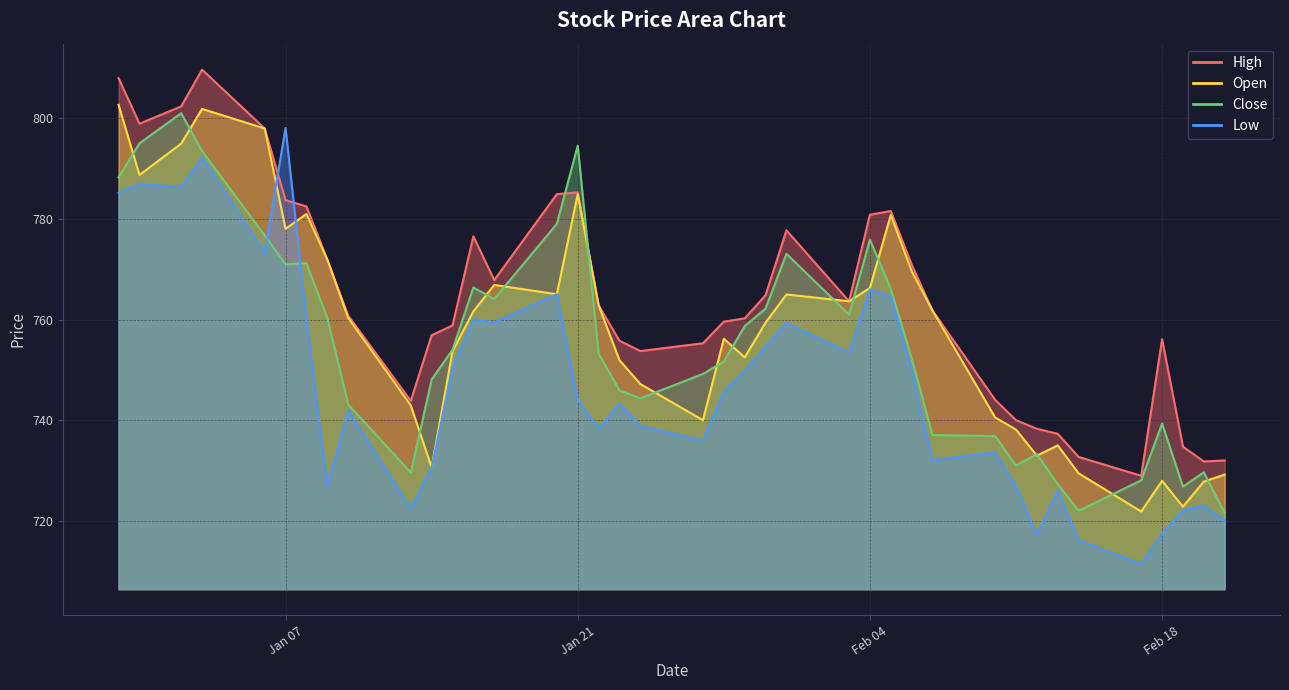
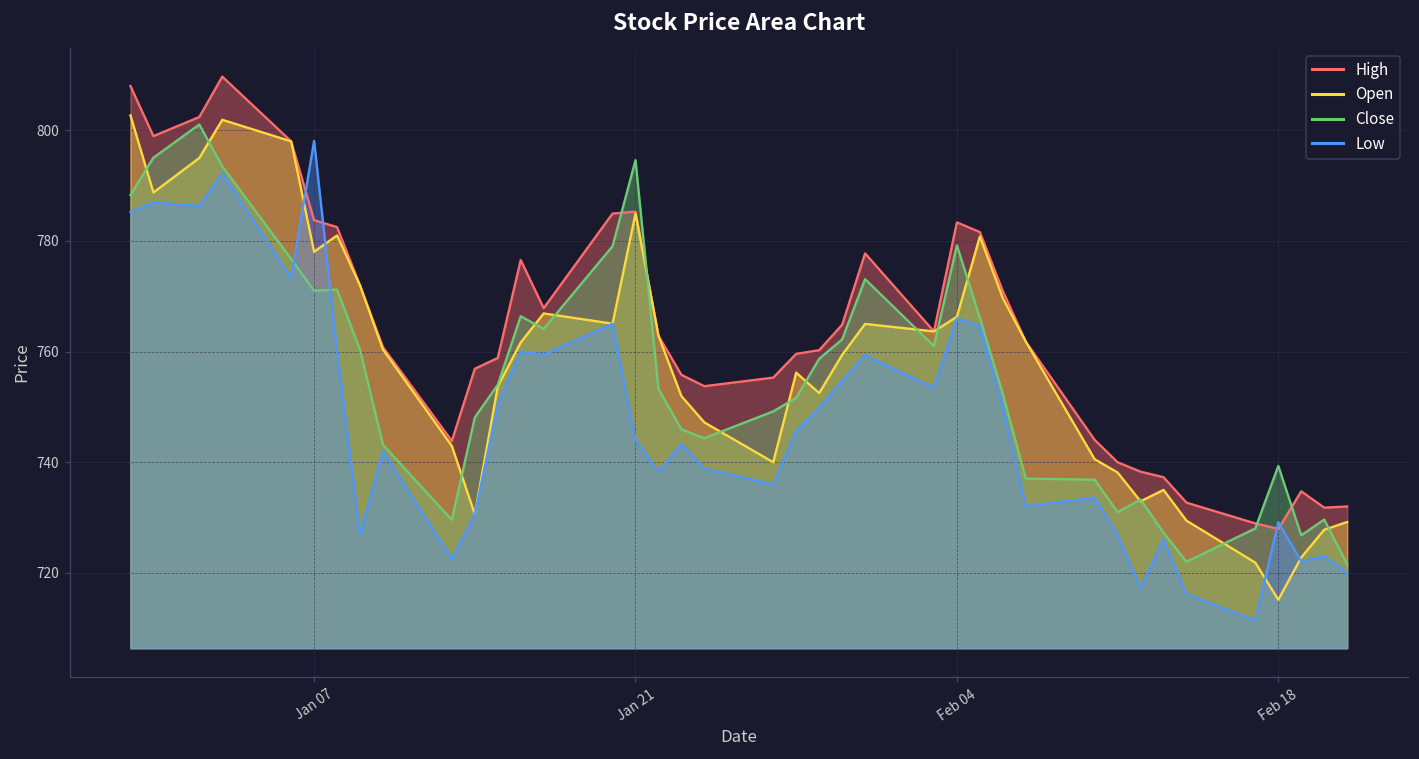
High, Feb 04: 781 -> 783
Close, Feb 04: 776 -> 779
High, Feb 18: 756 -> 728
Open, Feb 18: 728 -> 715
Low, Feb 18: 717 -> 729
